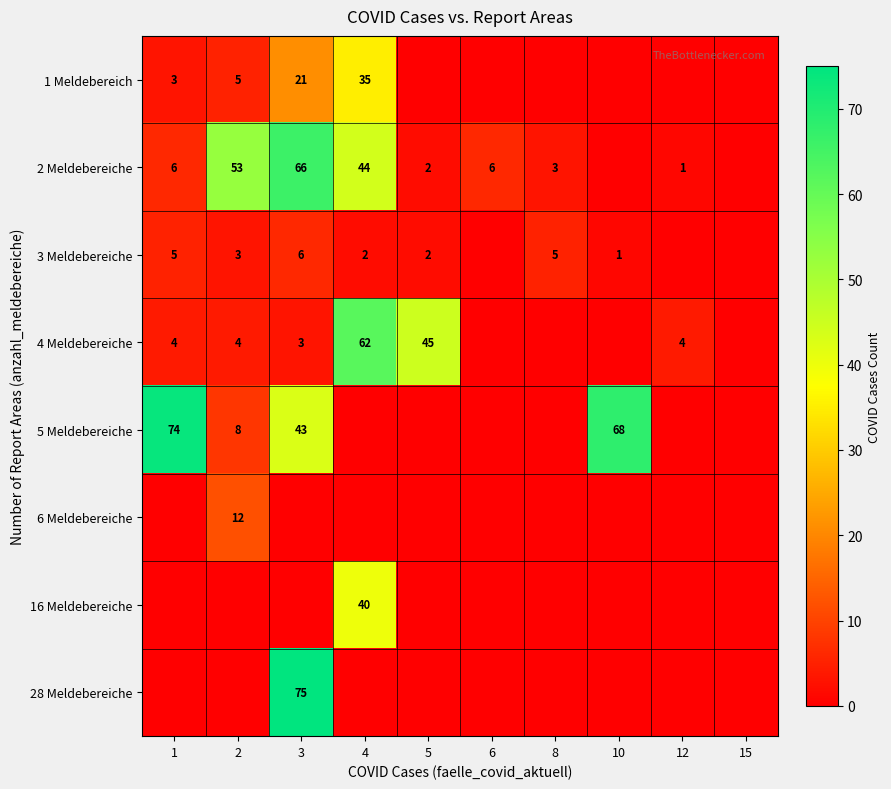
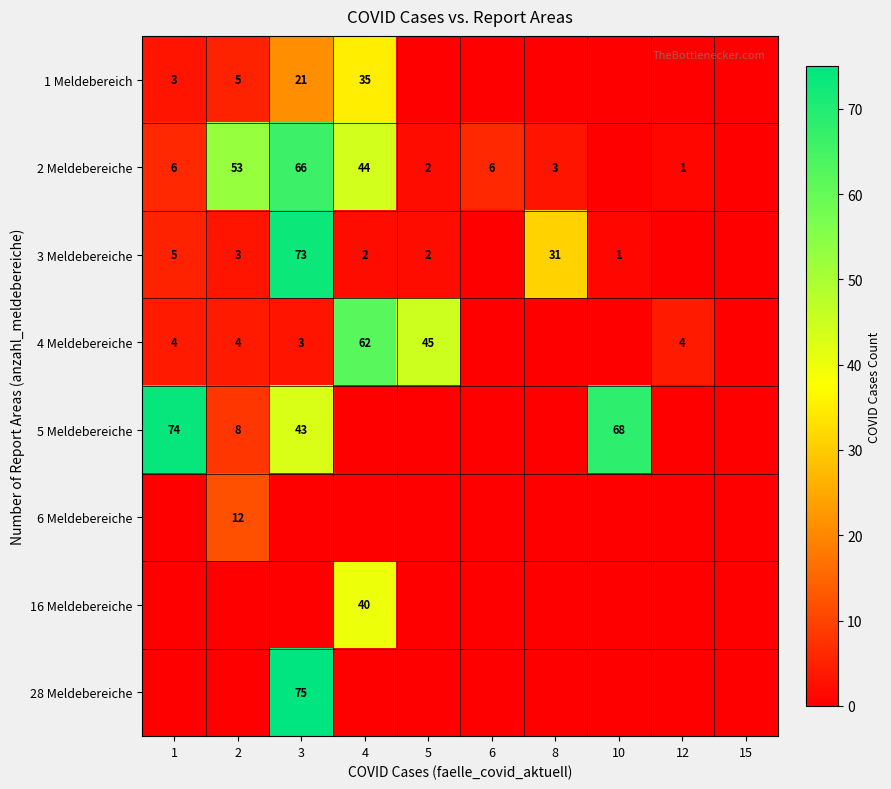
3 Meldebereiche, 3: 6 -> 73
3 Meldebereiche, 8: 5 -> 31
